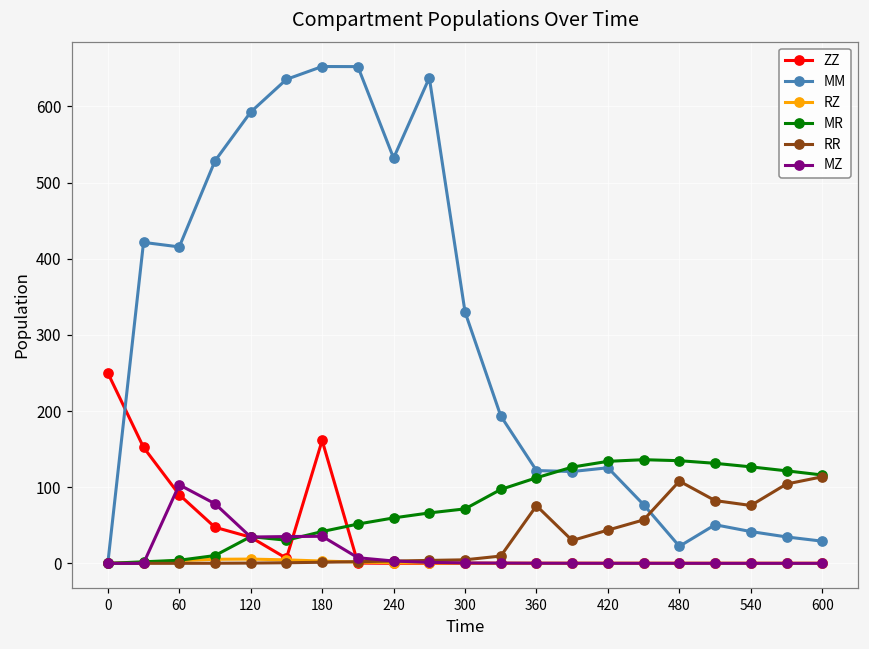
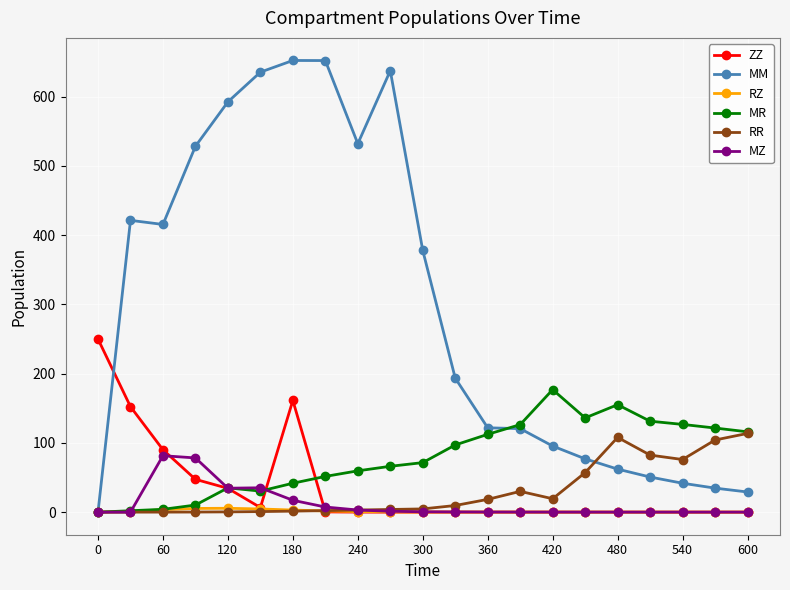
MZ, 60: 100 -> 80
MZ, 180: 40 -> 20
MM, 300: 330 -> 380
RR, 360: 80 -> 20
MM, 420: 130 -> 100
MR, 420: 130 -> 180
RR, 420: 40 -> 20
MM, 480: 20 -> 60
MR, 480: 130 -> 160
